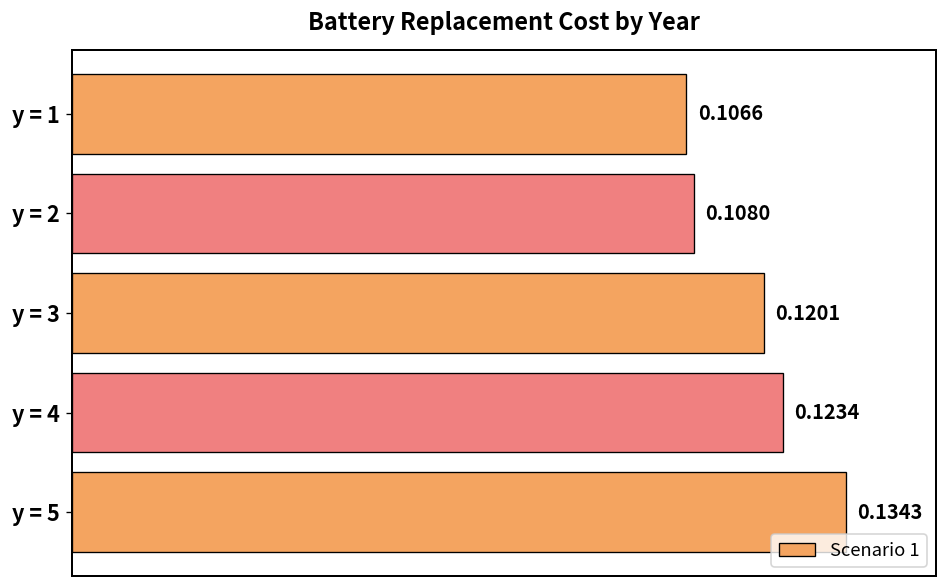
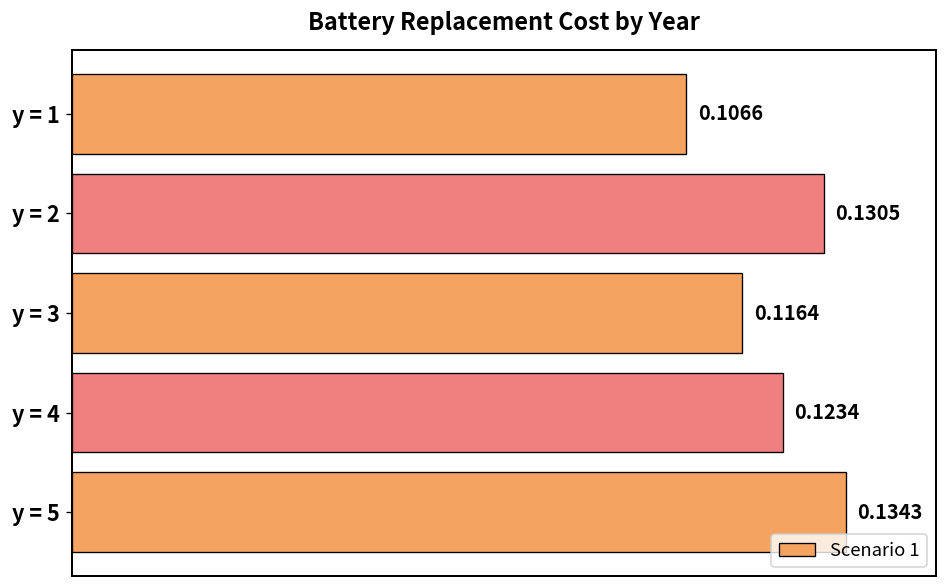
y = 2: 0.1080 -> 0.1305
y = 3: 0.1201 -> 0.1164
